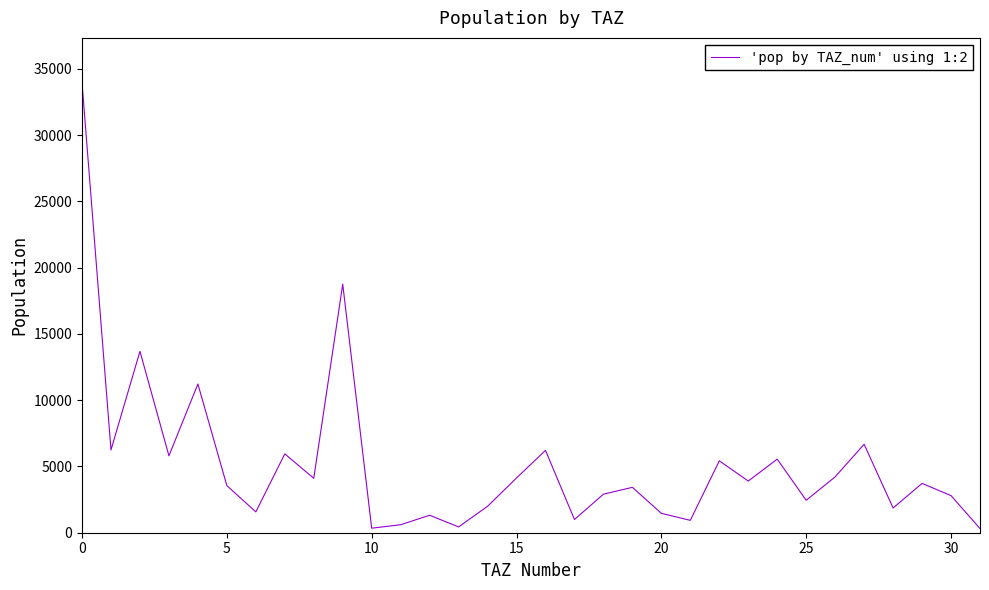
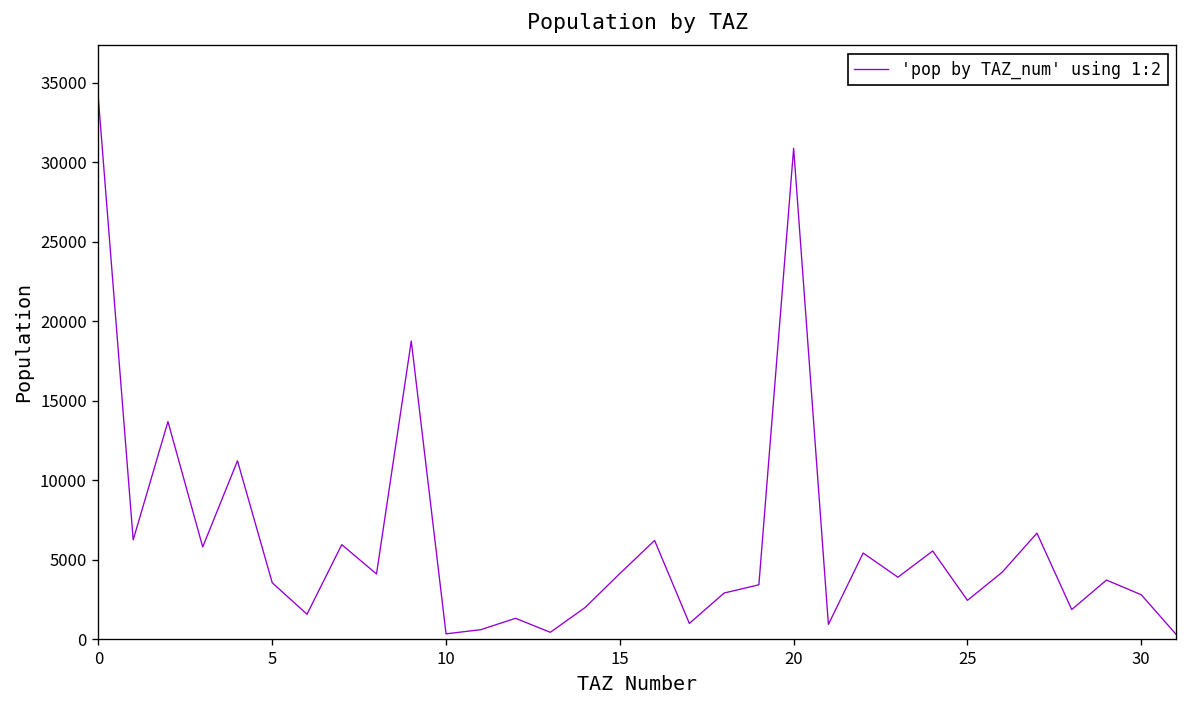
20: 1500 -> 30900
